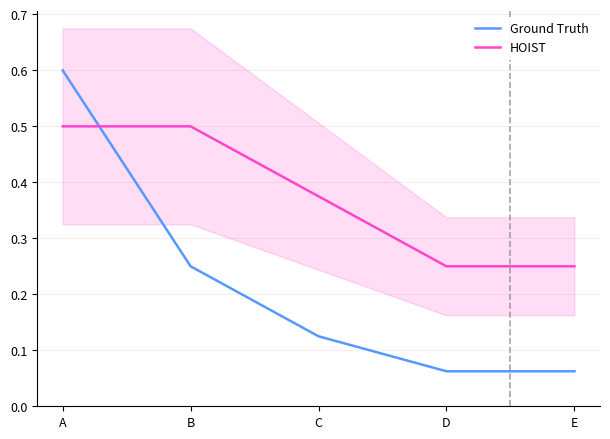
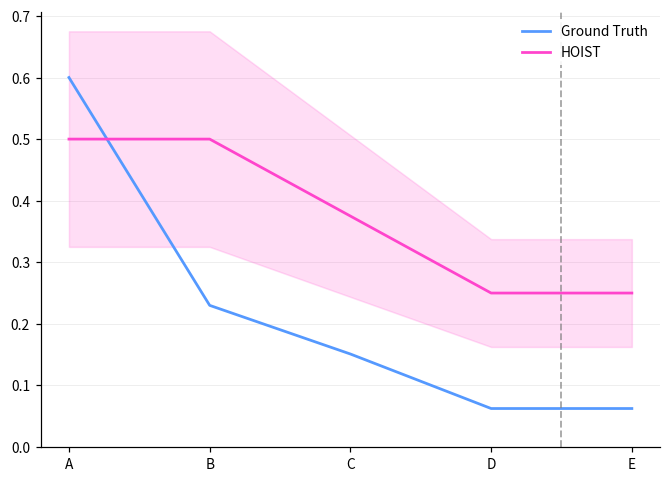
Ground Truth, B: 0.25 -> 0.23
Ground Truth, C: 0.13 -> 0.15
